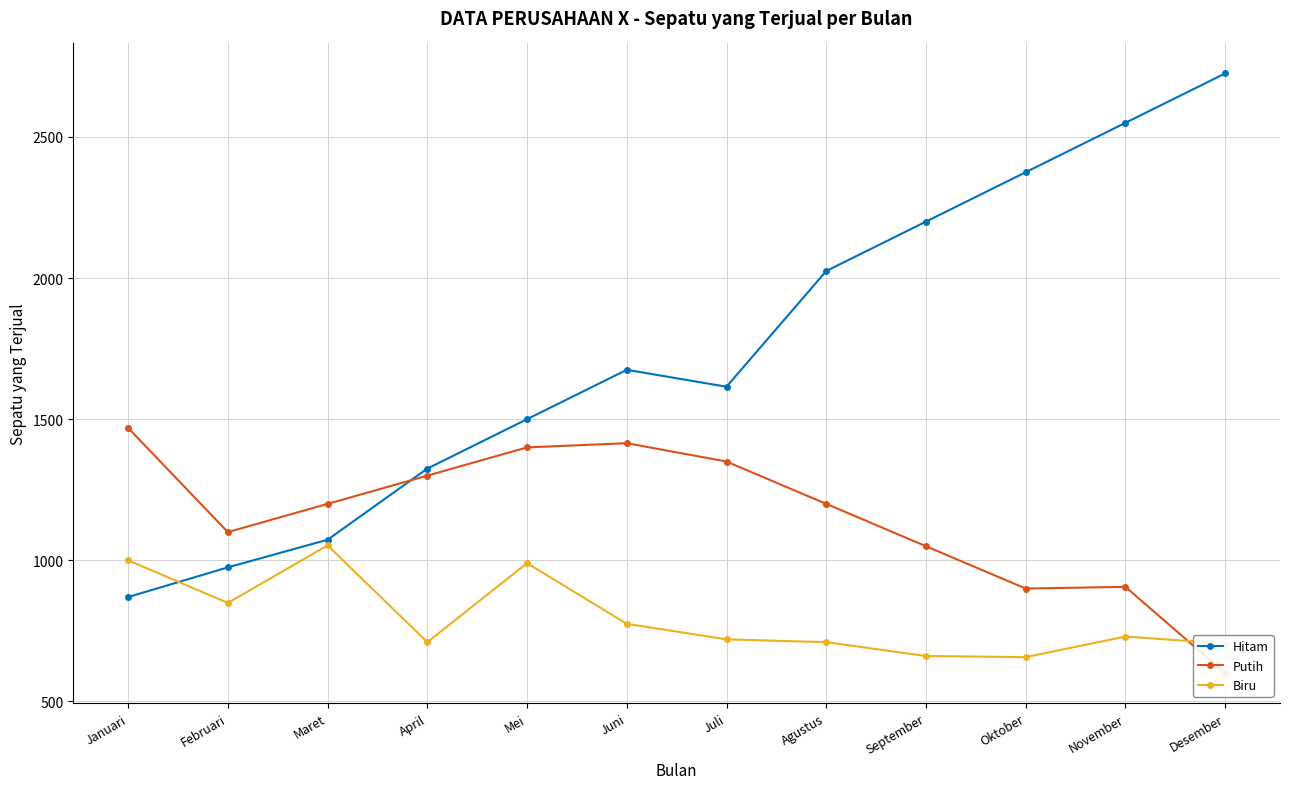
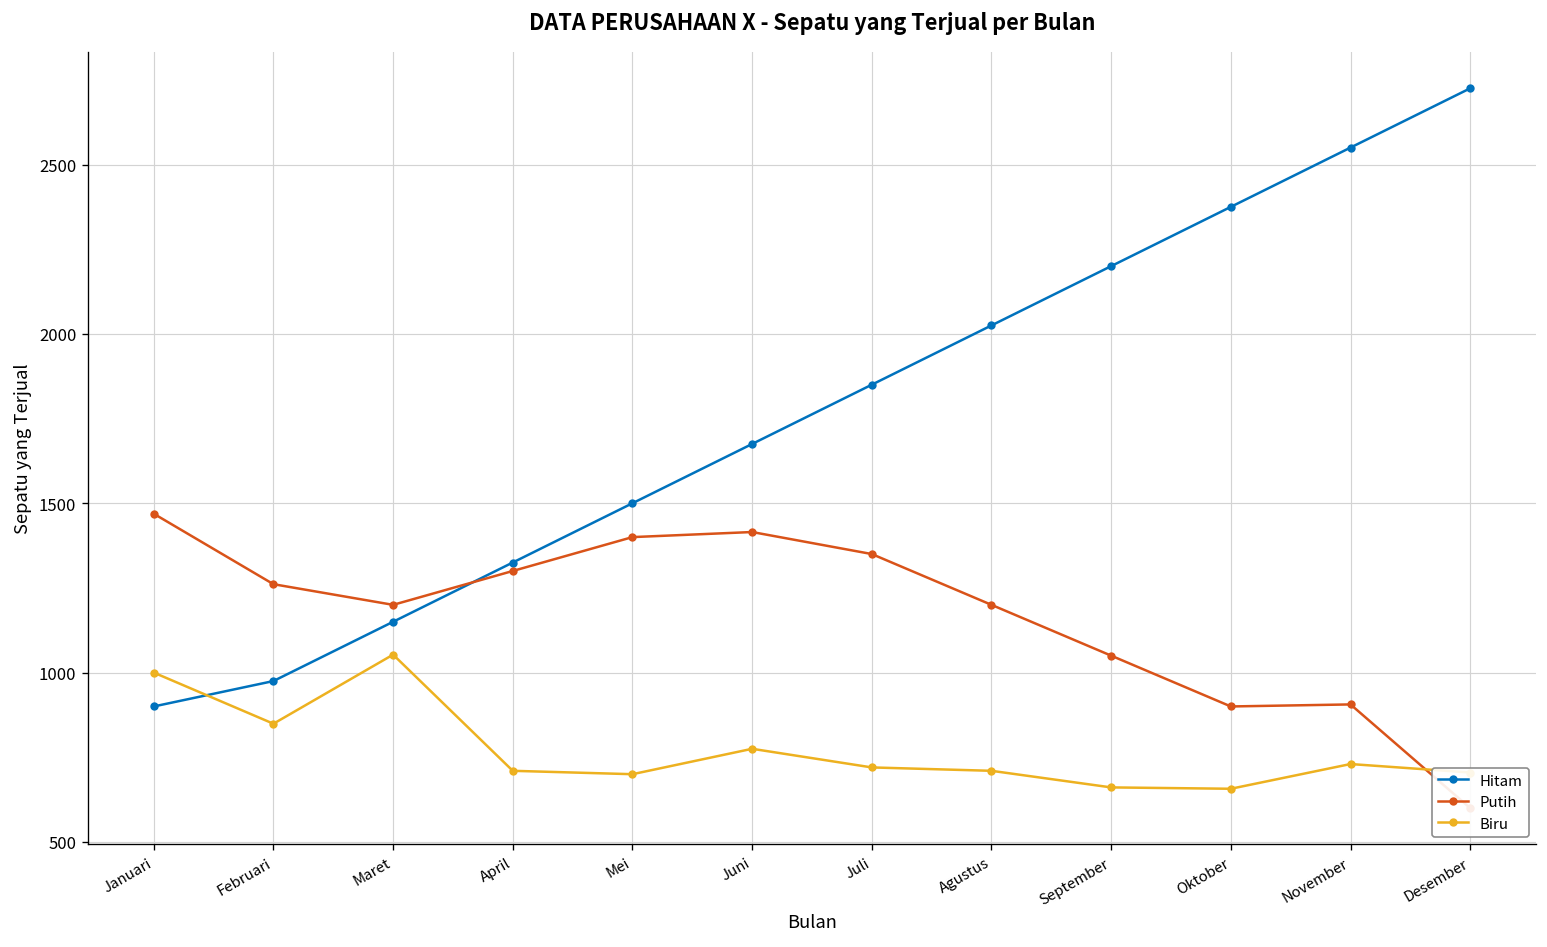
Hitam, Januari: 870 -> 900
Putih, Februari: 1100 -> 1260
Hitam, Maret: 1070 -> 1150
Biru, Mei: 990 -> 700
Hitam, Juli: 1620 -> 1850
